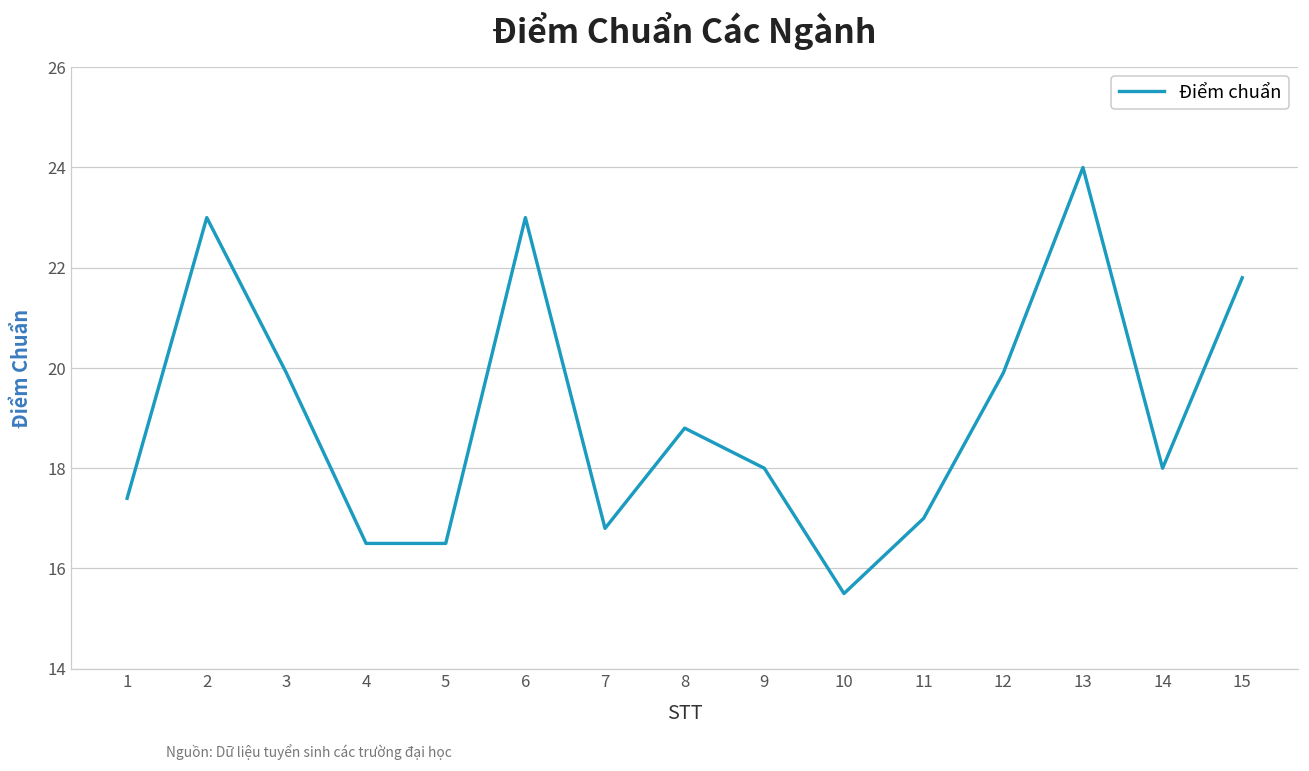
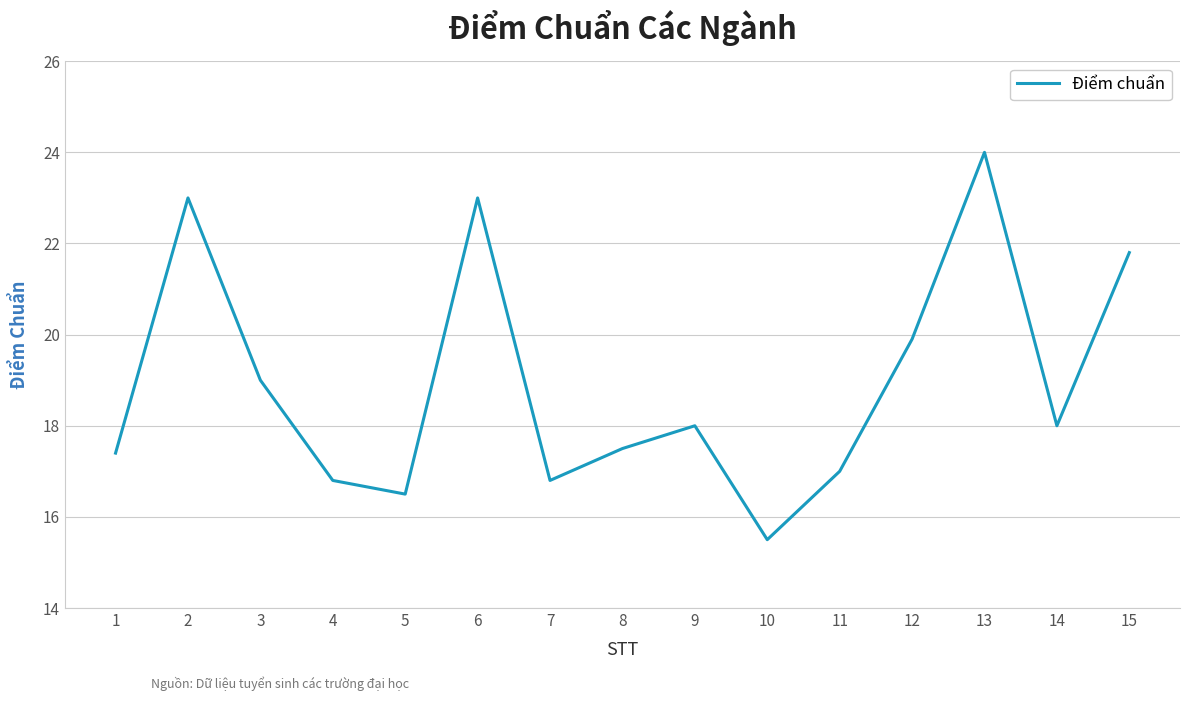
3: 19.9 -> 19.0
4: 16.5 -> 16.8
8: 18.8 -> 17.5
